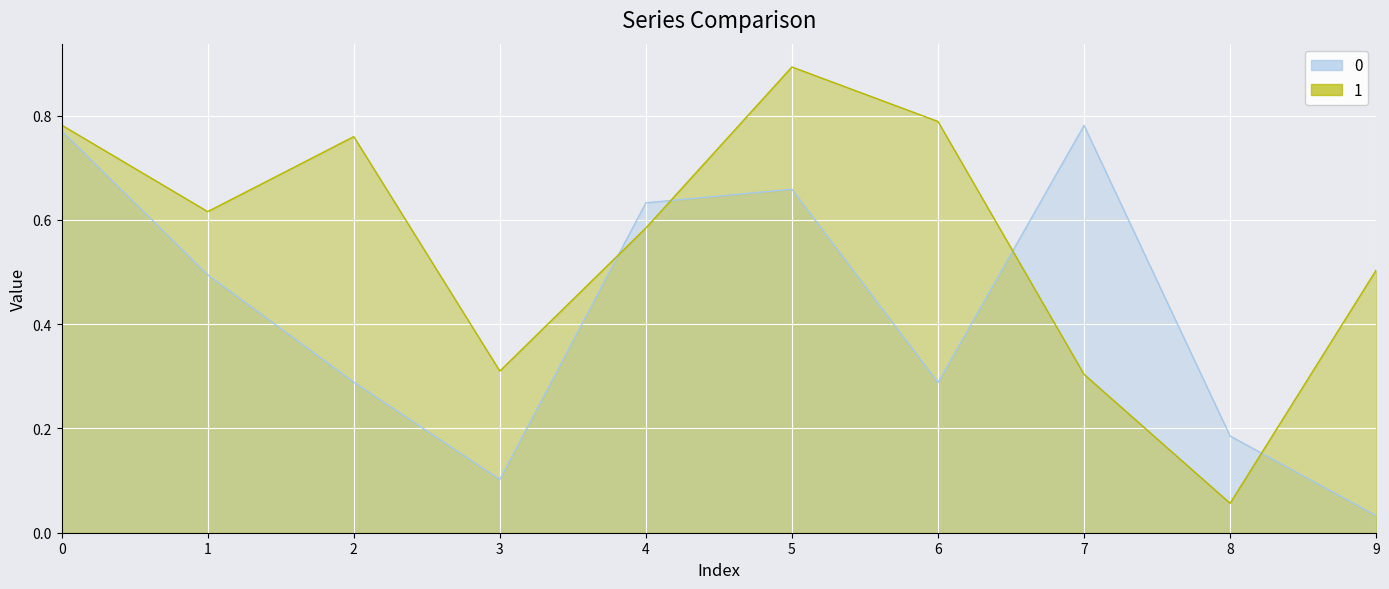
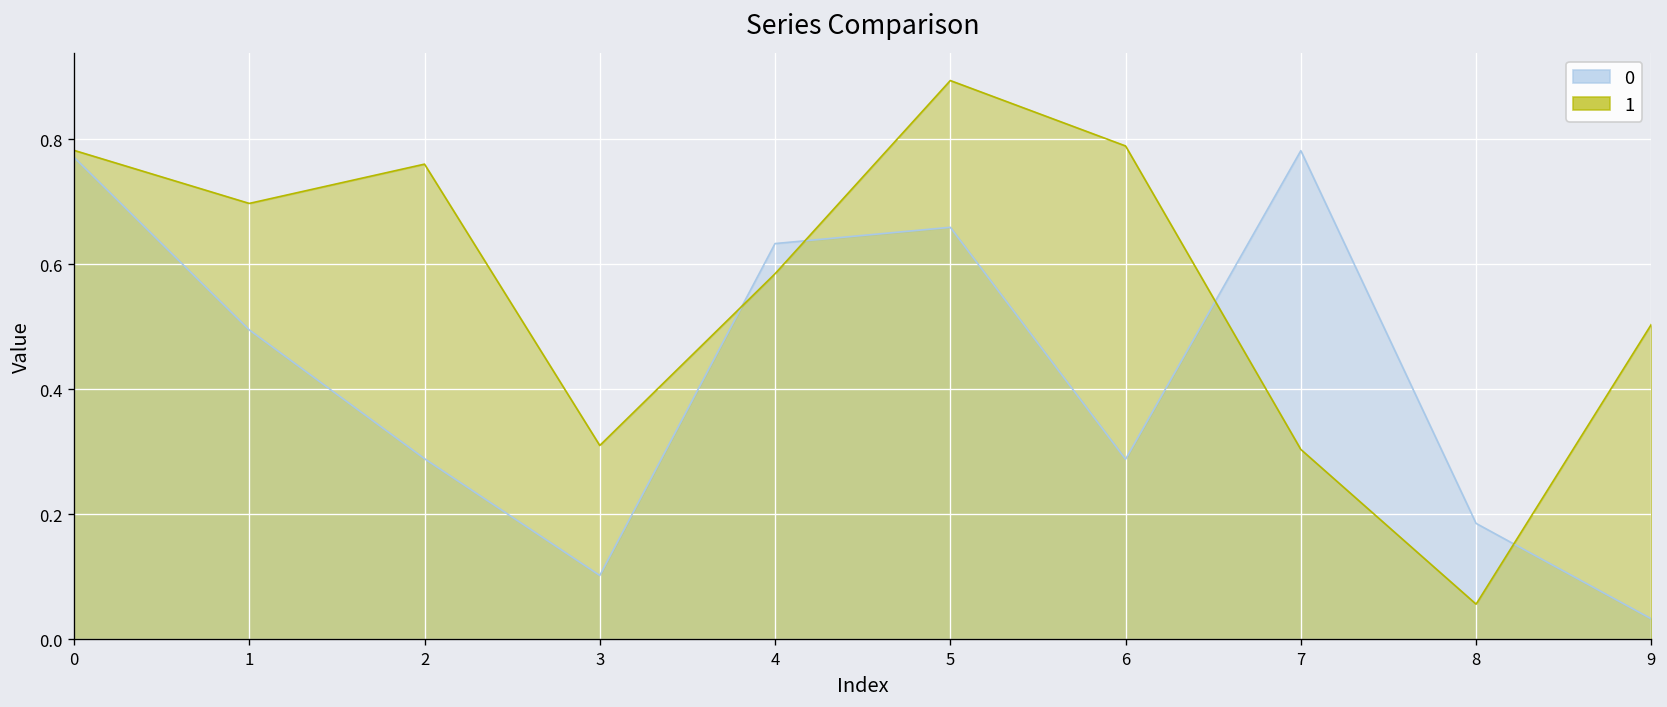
1, 1: 0.62 -> 0.70
